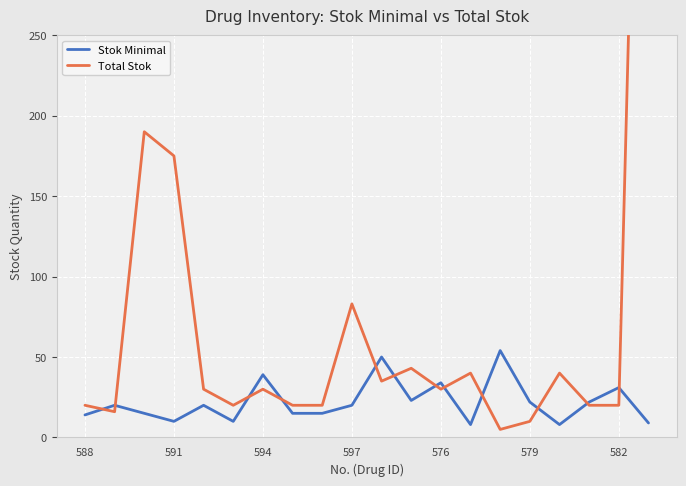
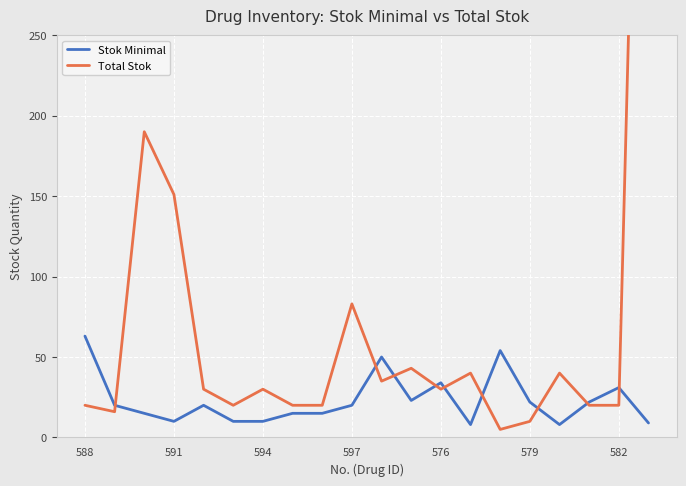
Stok Minimal, 588: 14 -> 63
Total Stok, 591: 175 -> 151
Stok Minimal, 594: 39 -> 10
